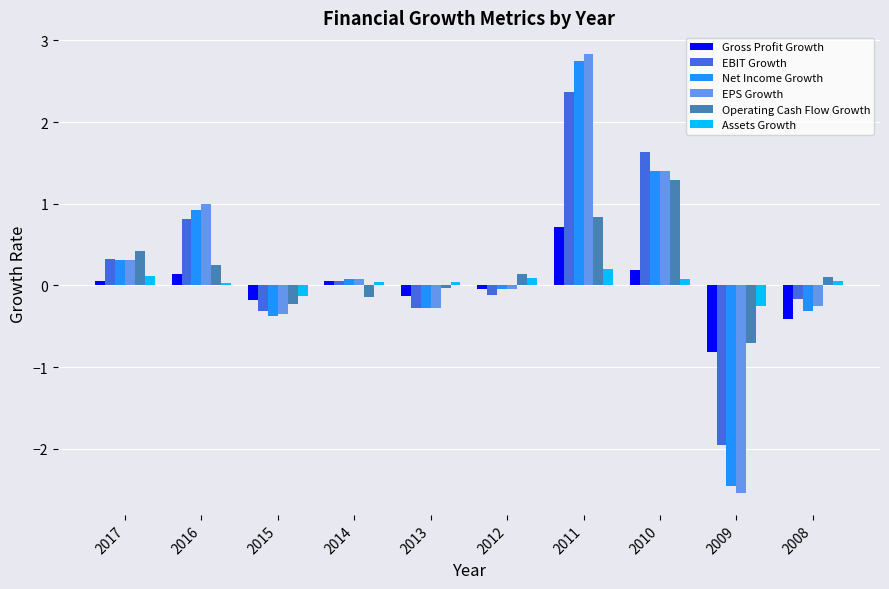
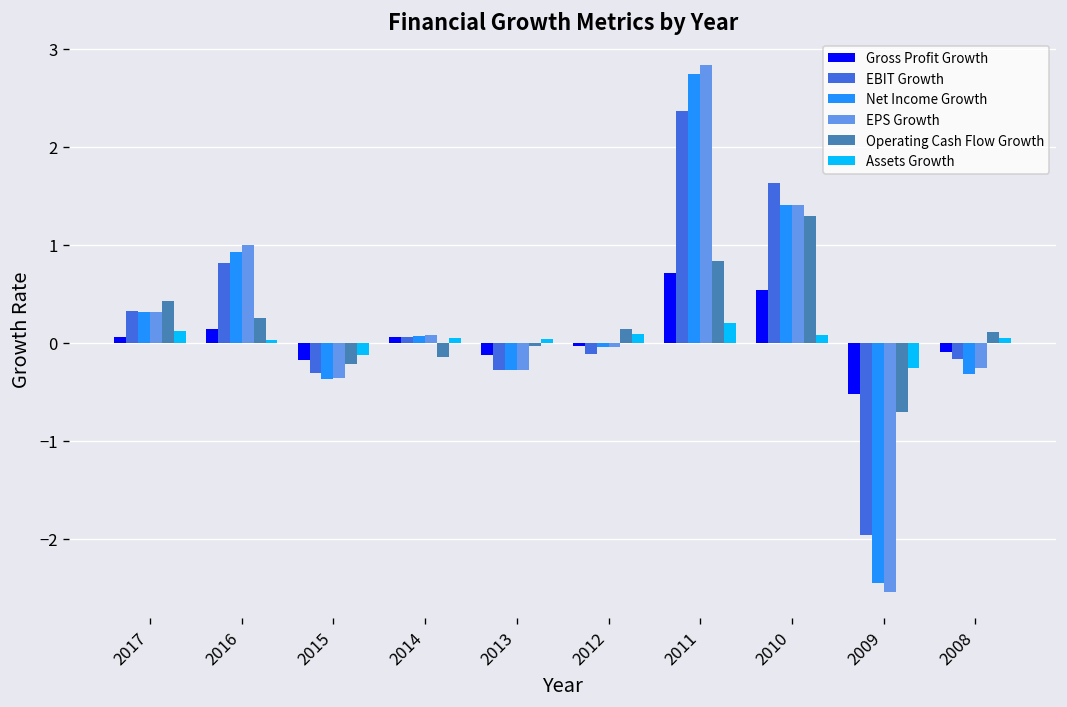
Gross Profit Growth, 2010: 0.2 -> 0.5
Gross Profit Growth, 2009: -0.8 -> -0.5
Gross Profit Growth, 2008: -0.4 -> -0.1
